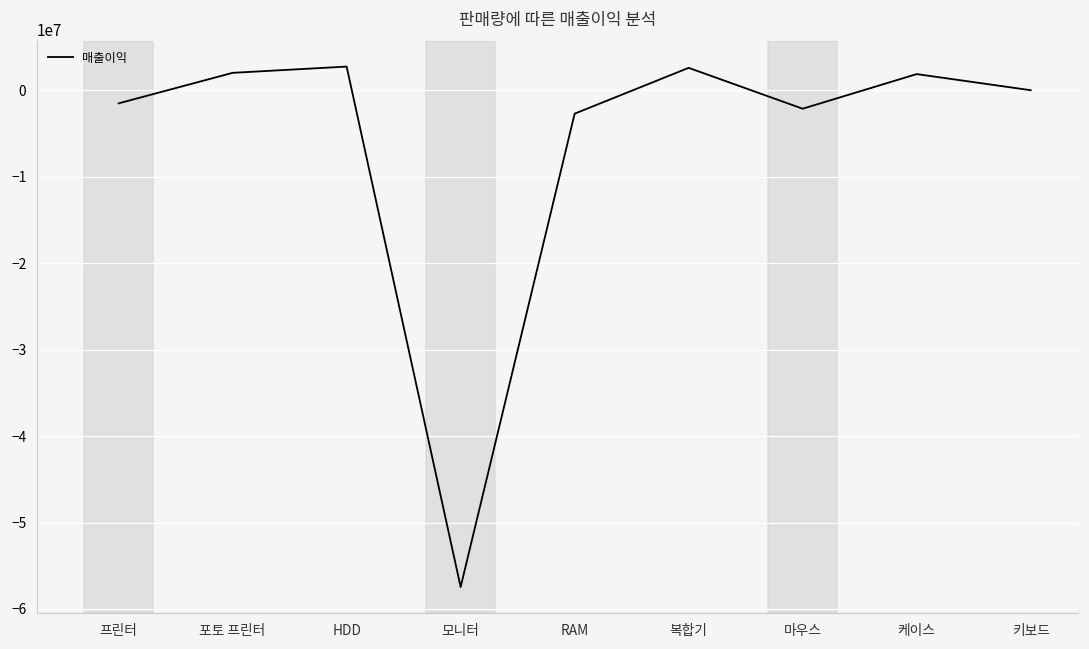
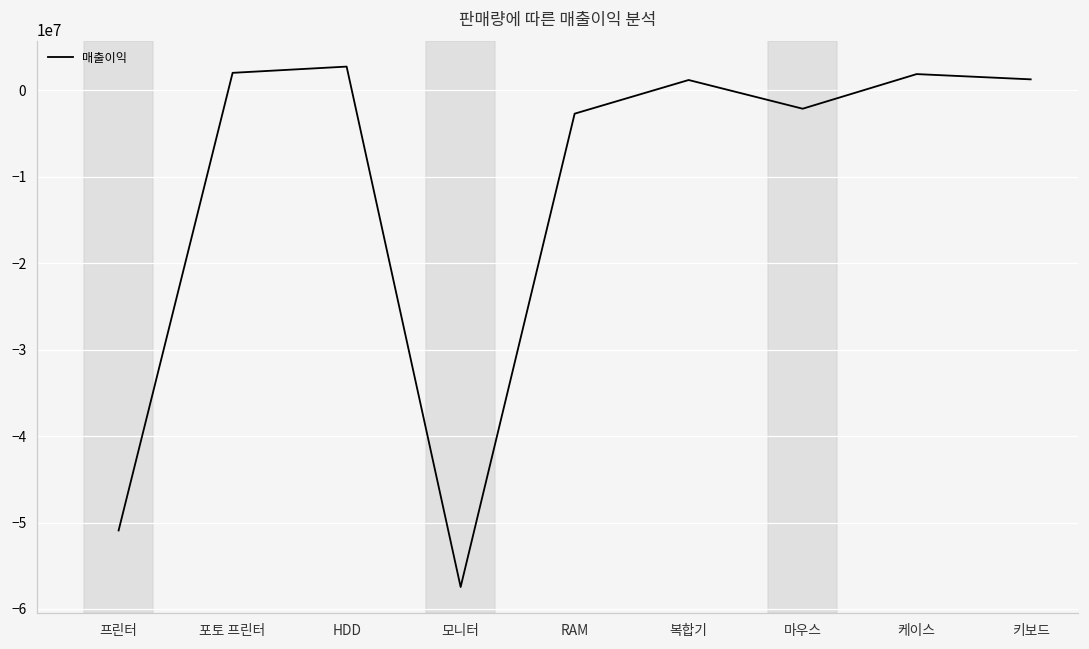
프린터: -2000000 -> -51000000
복합기: 3000000 -> 1000000
키보드: 0 -> 1000000
